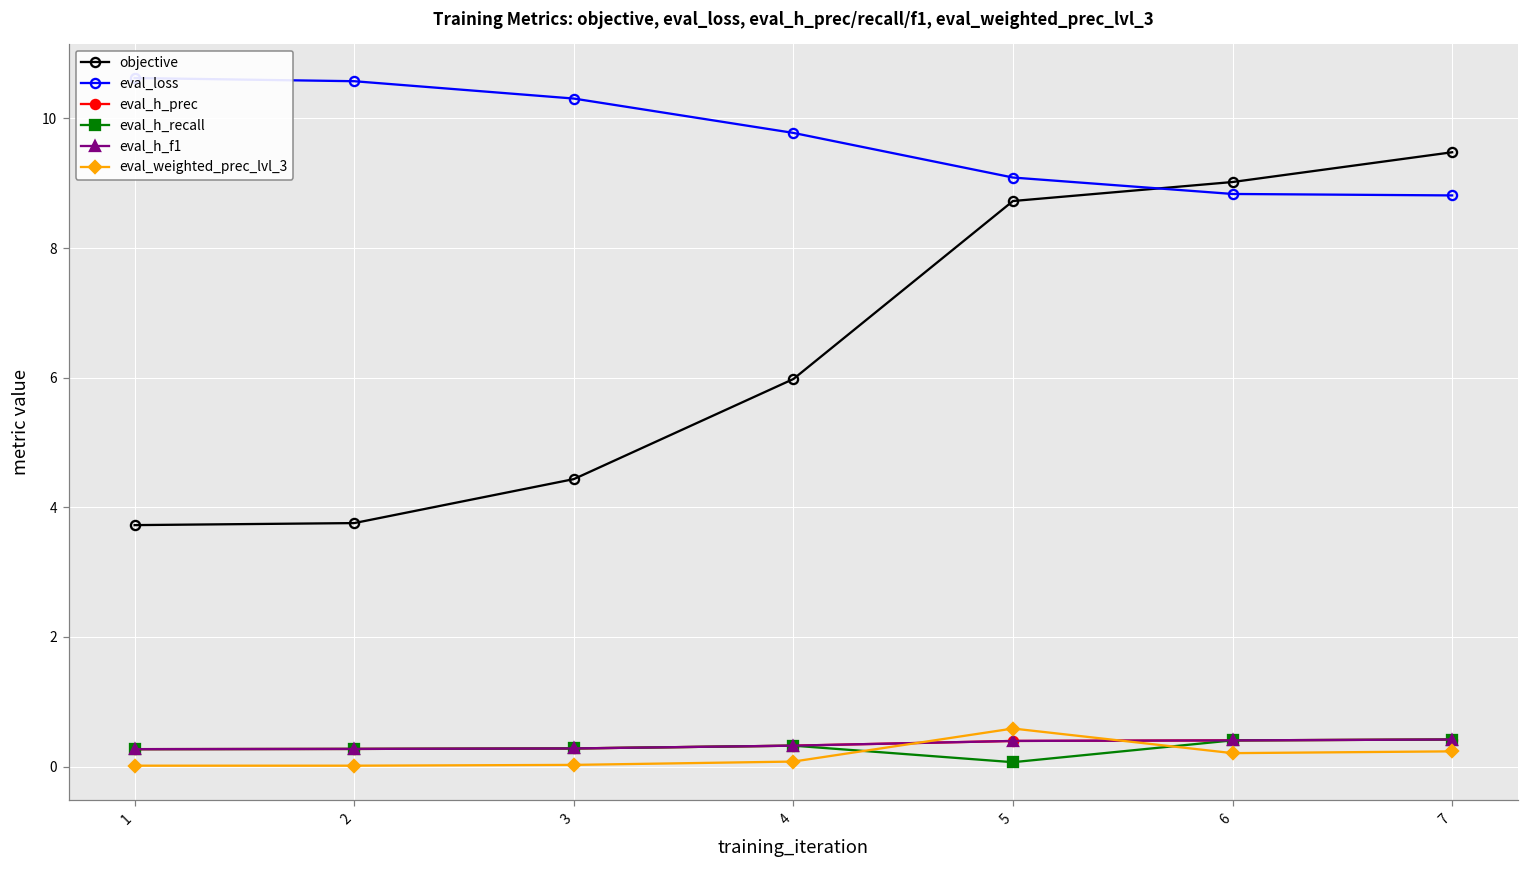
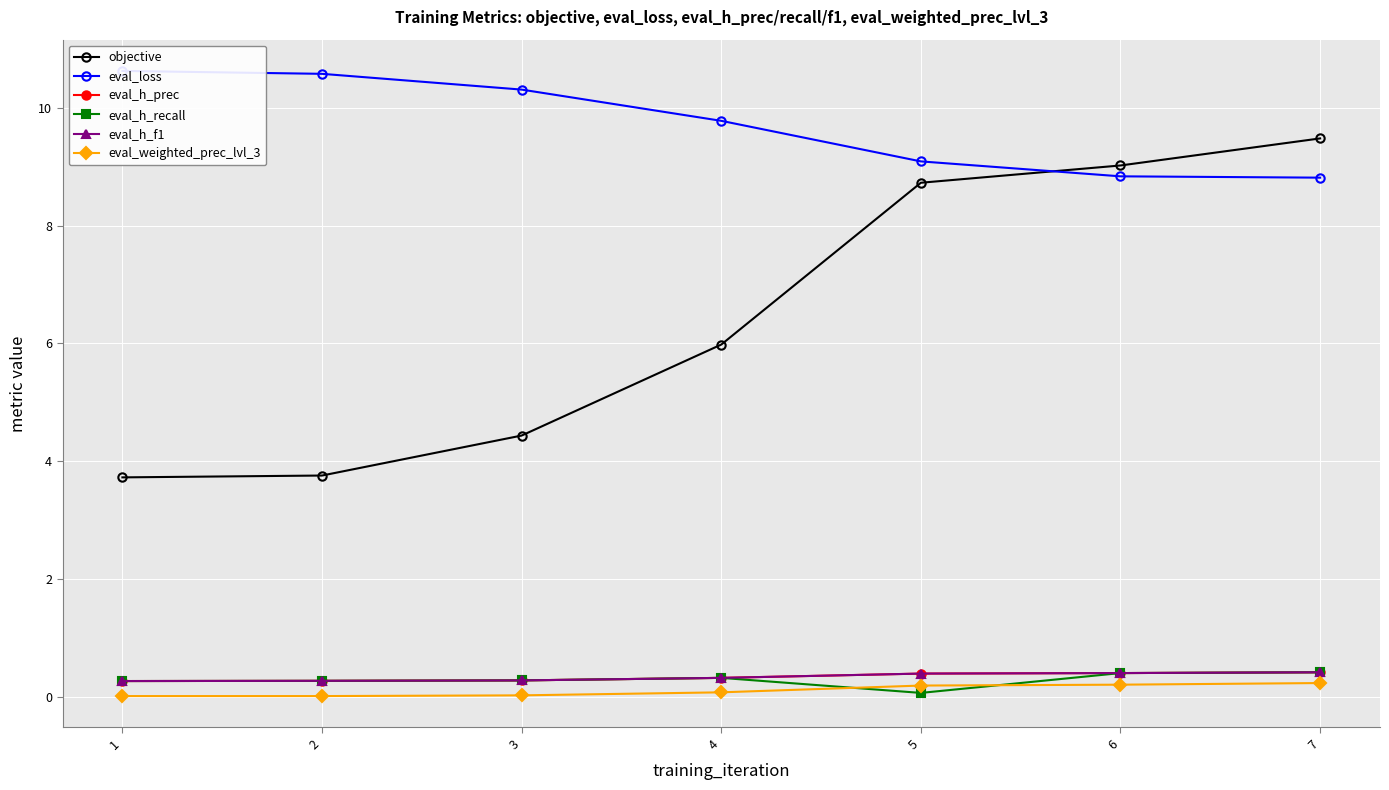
eval_weighted_prec_lvl_3, 5: 0.6 -> 0.2
